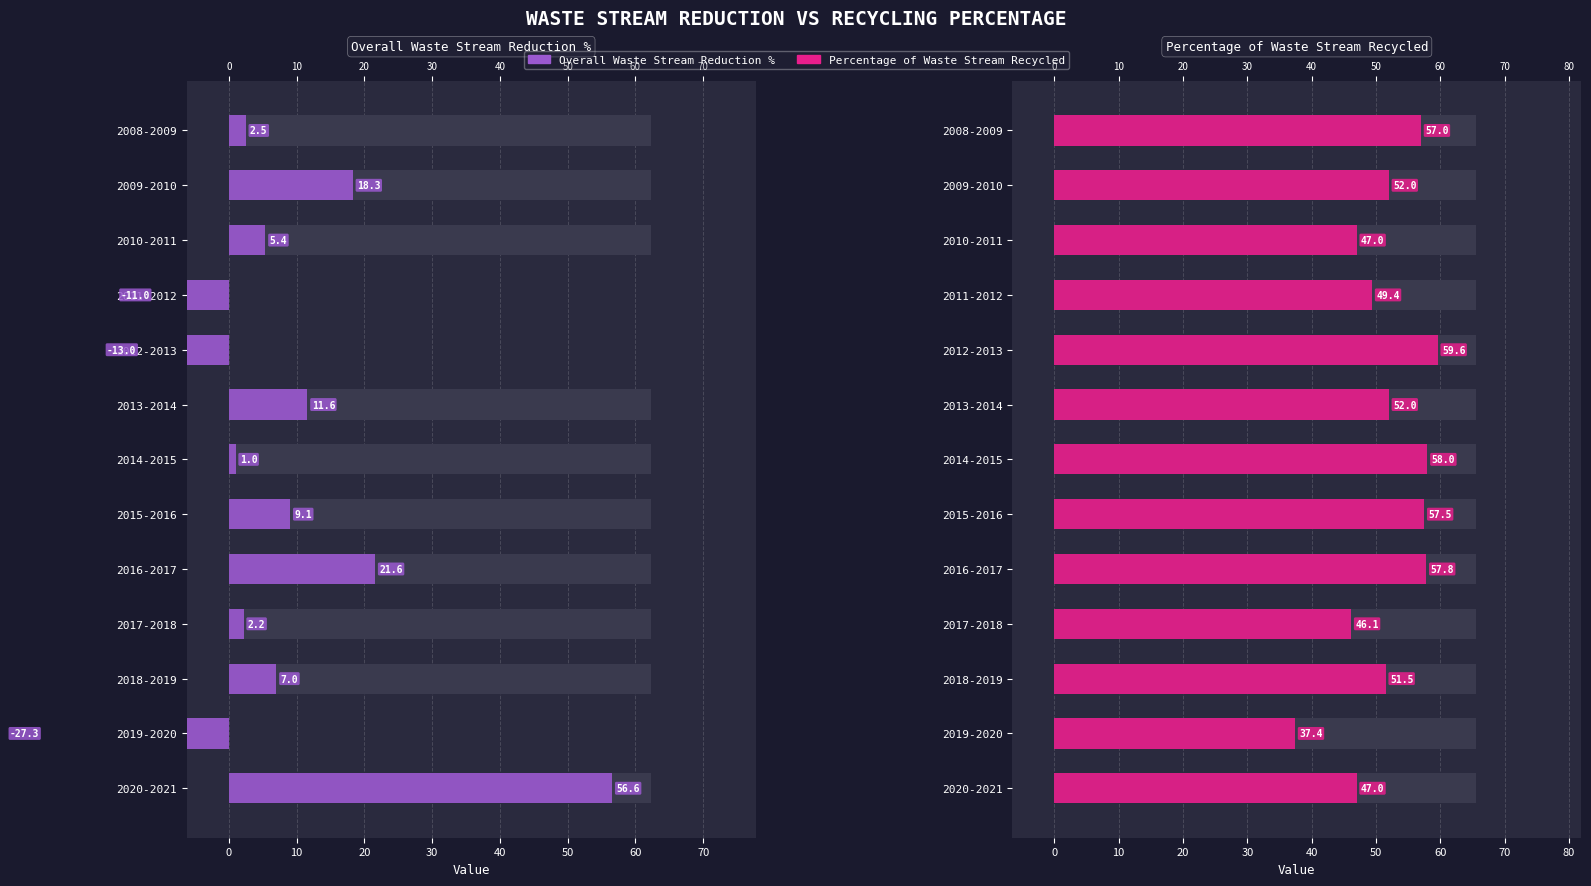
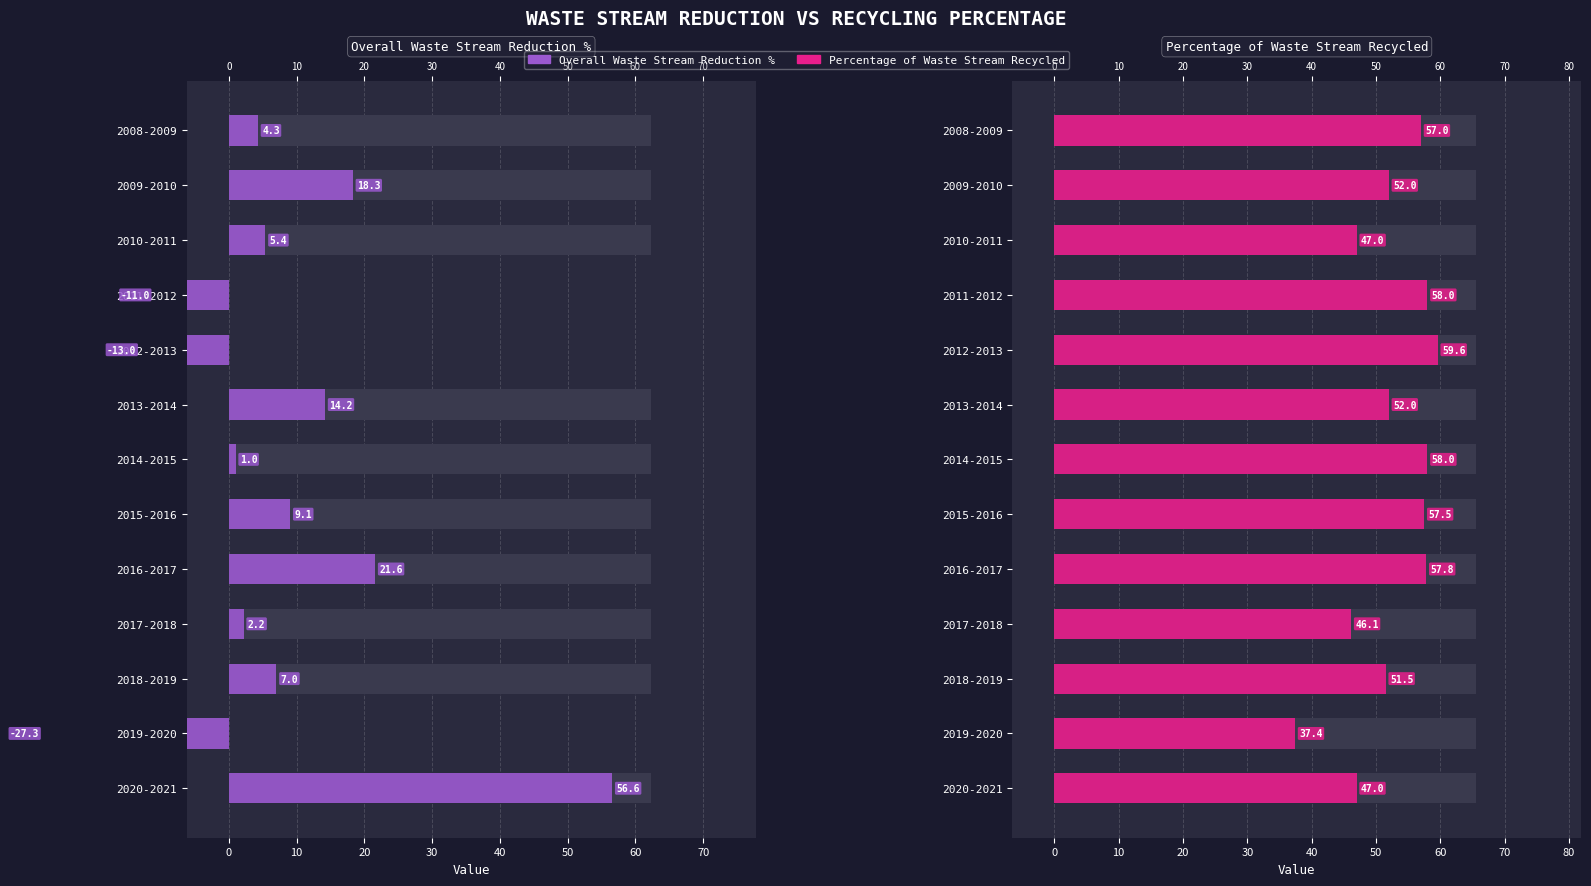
Overall Waste Stream Reduction %, Overall Waste Stream Reduction %, 2008-2009: 2.5 -> 4.3
Overall Waste Stream Reduction %, Overall Waste Stream Reduction %, 2013-2014: 11.6 -> 14.2
Percentage of Waste Stream Recycled, Percentage of Waste Stream Recycled, 2011-2012: 49.4 -> 58.0
